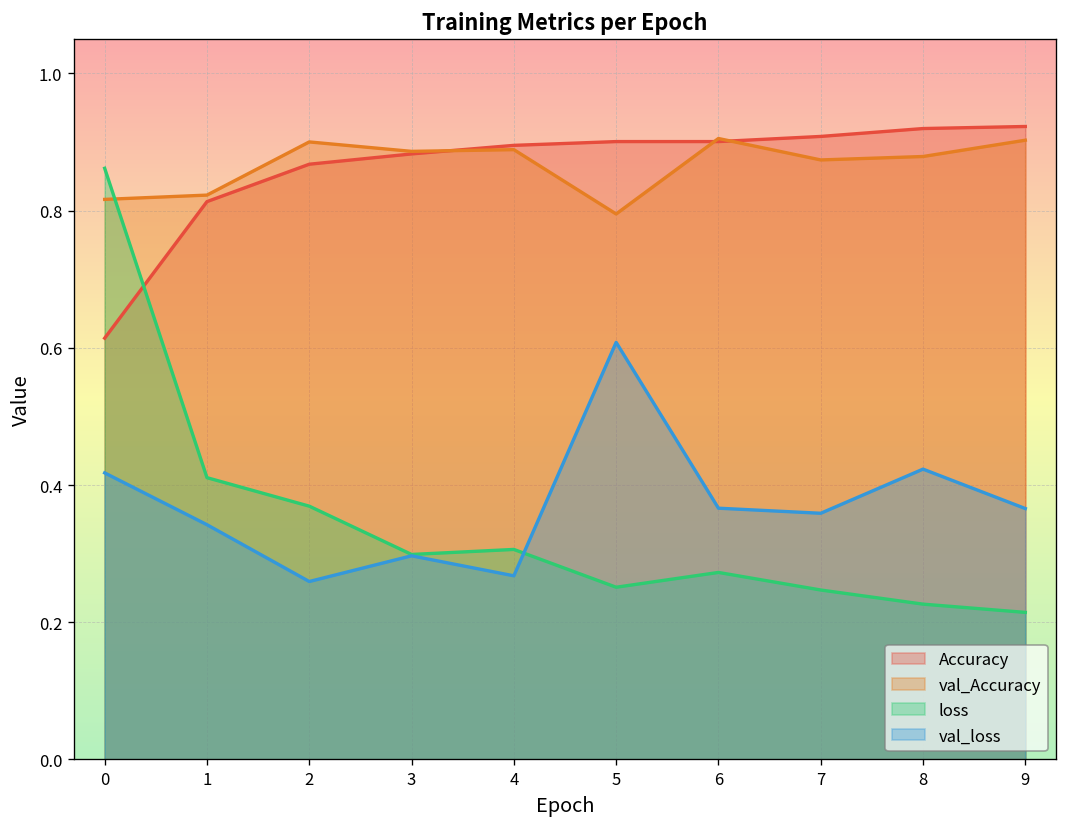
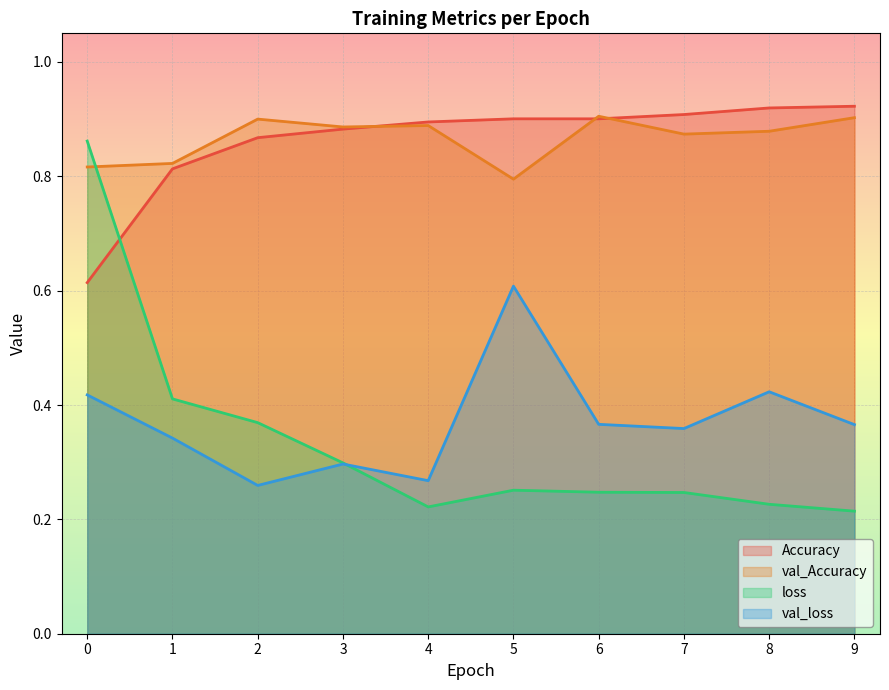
loss, 4: 0.31 -> 0.22
loss, 6: 0.27 -> 0.25
